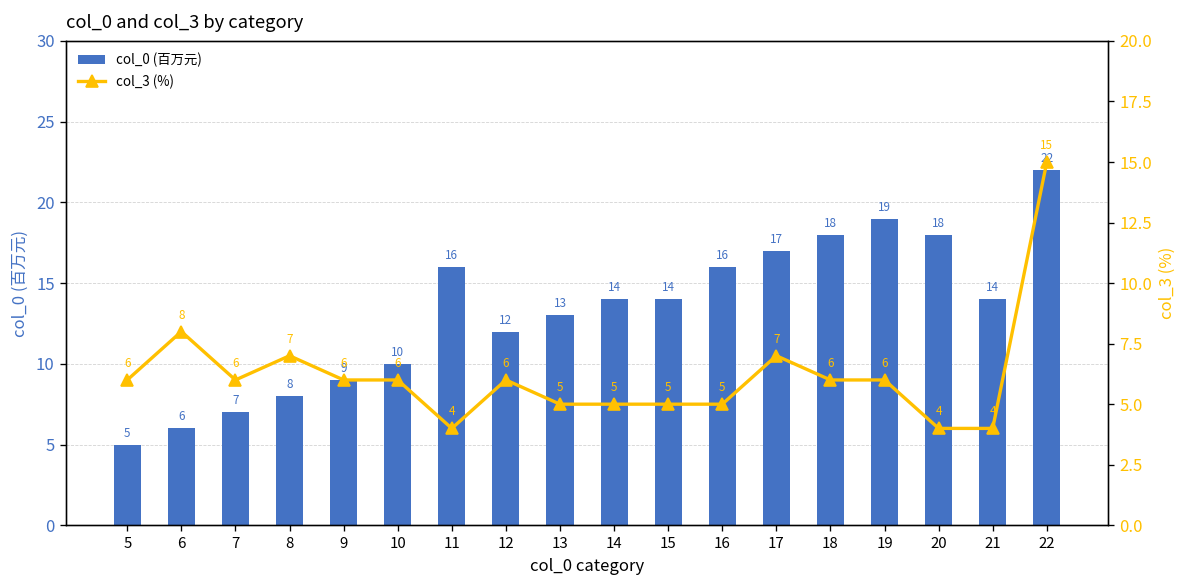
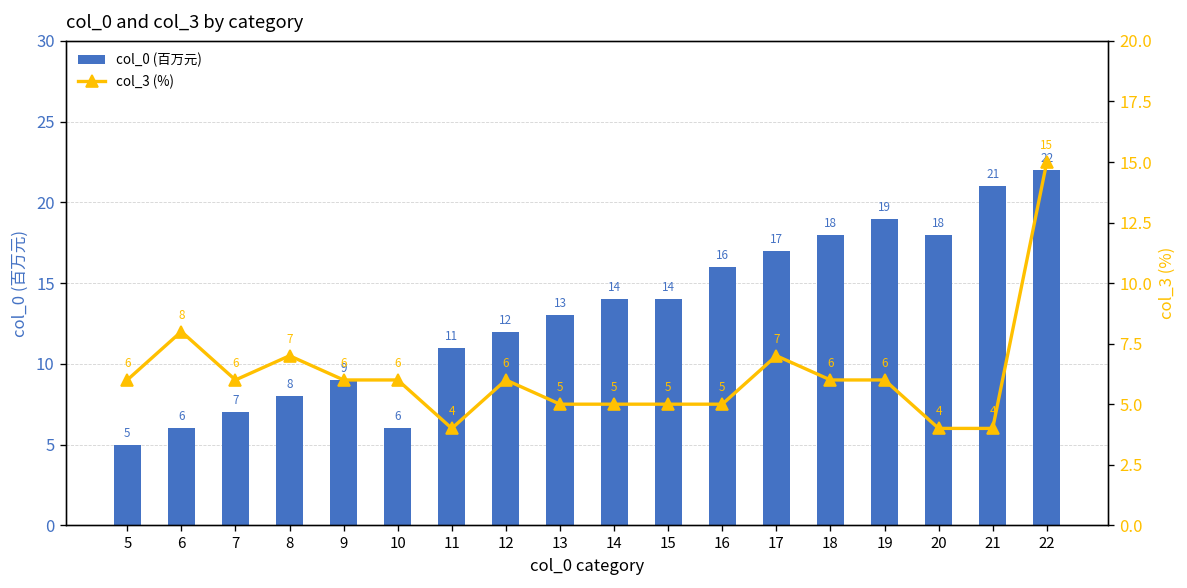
col_0 (百万元), 10: 10 -> 6
col_0 (百万元), 11: 16 -> 11
col_0 (百万元), 21: 14 -> 21
